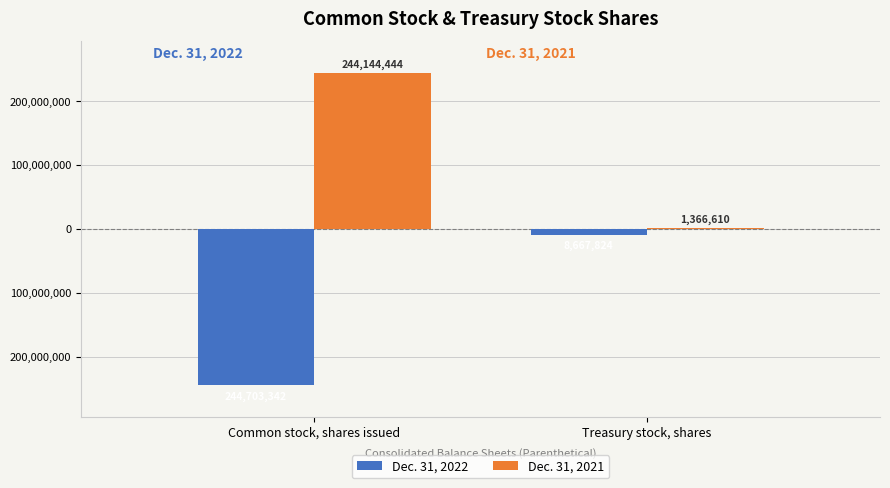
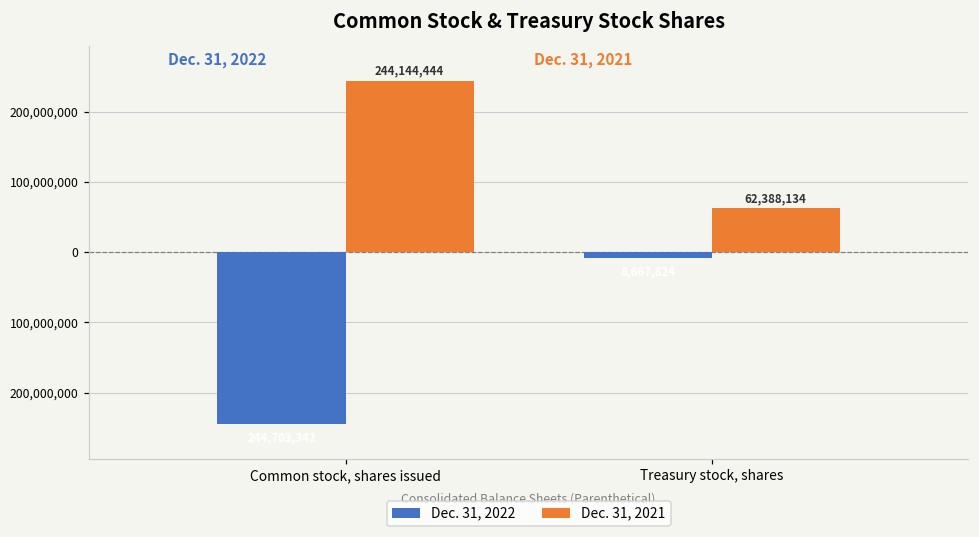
Dec. 31, 2021, Treasury stock, shares: 1,366,610 -> 62,388,134
